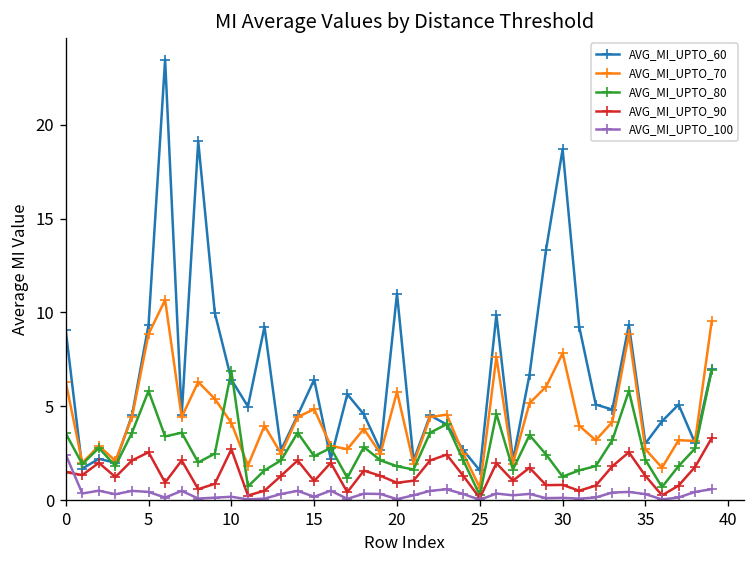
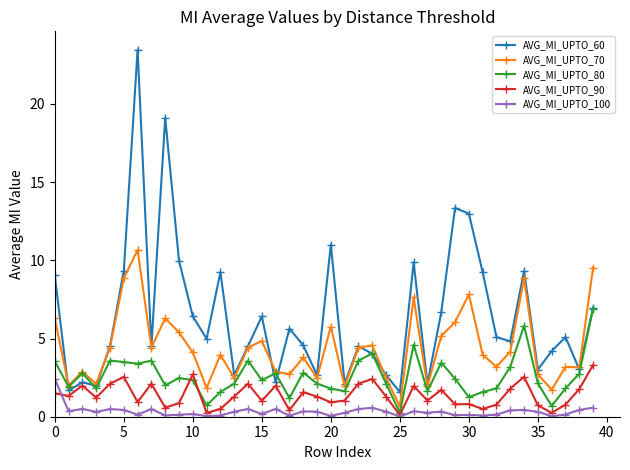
AVG_MI_UPTO_80, 5: 5.8 -> 3.5
AVG_MI_UPTO_80, 10: 6.9 -> 2.3
AVG_MI_UPTO_60, 30: 18.7 -> 13.0
AVG_MI_UPTO_90, 35: 1.3 -> 0.7
